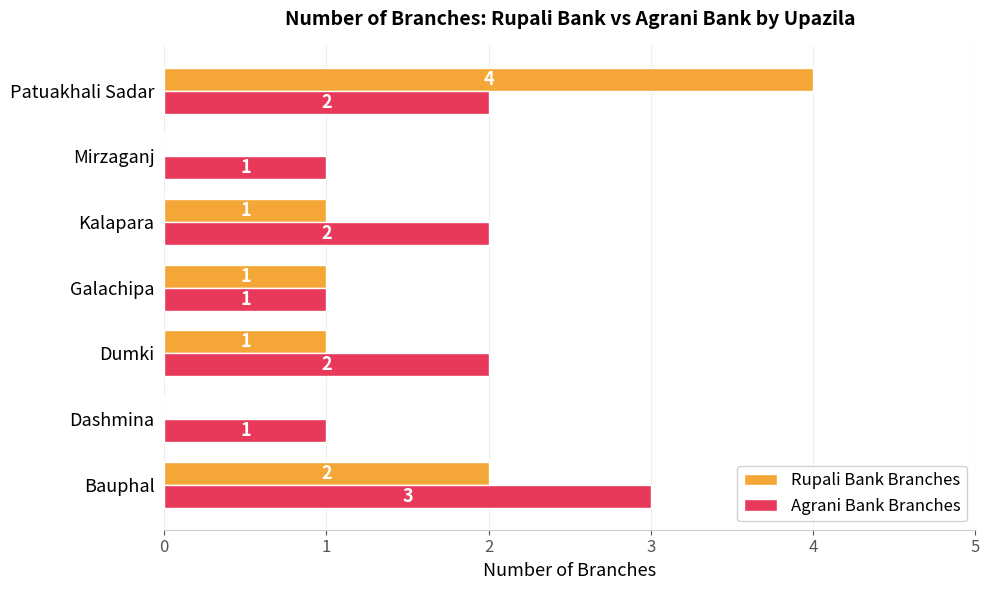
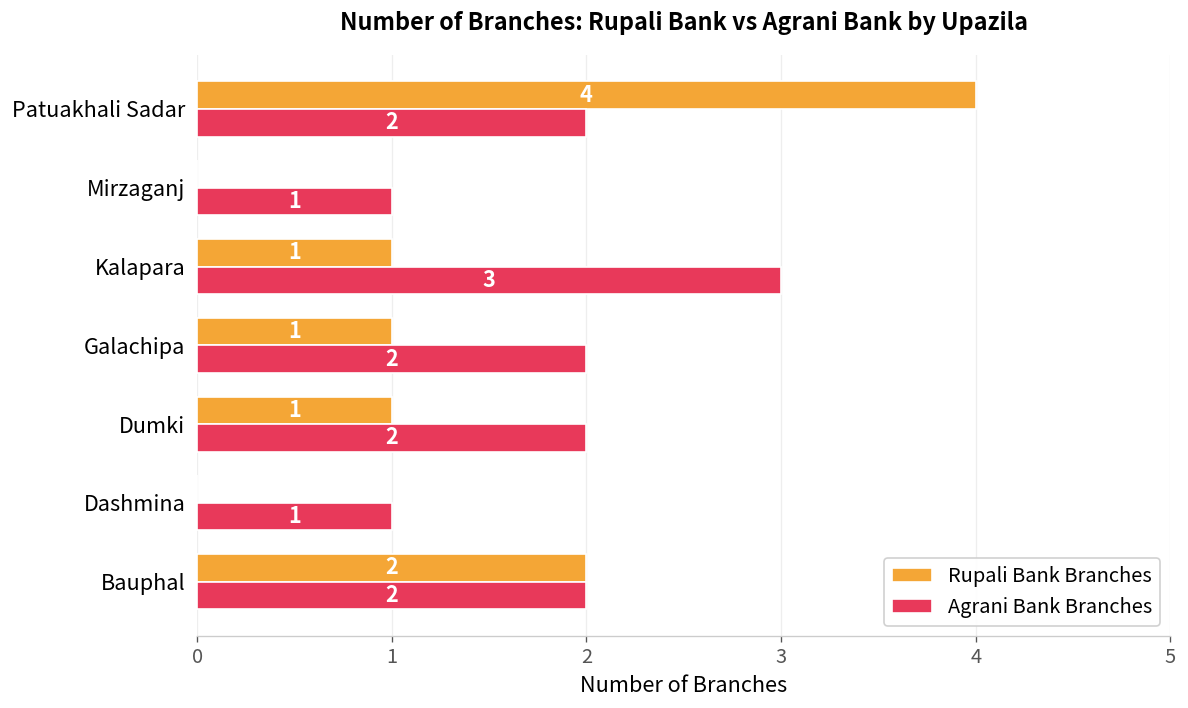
Agrani Bank Branches, Kalapara: 2 -> 3
Agrani Bank Branches, Galachipa: 1 -> 2
Agrani Bank Branches, Bauphal: 3 -> 2
